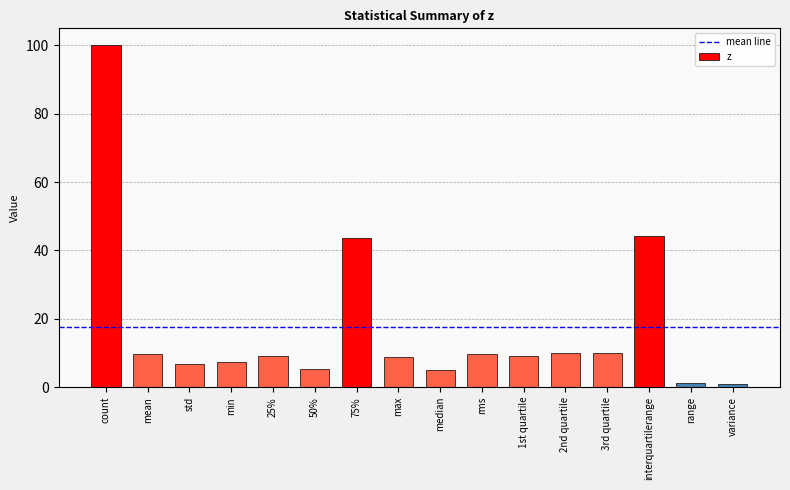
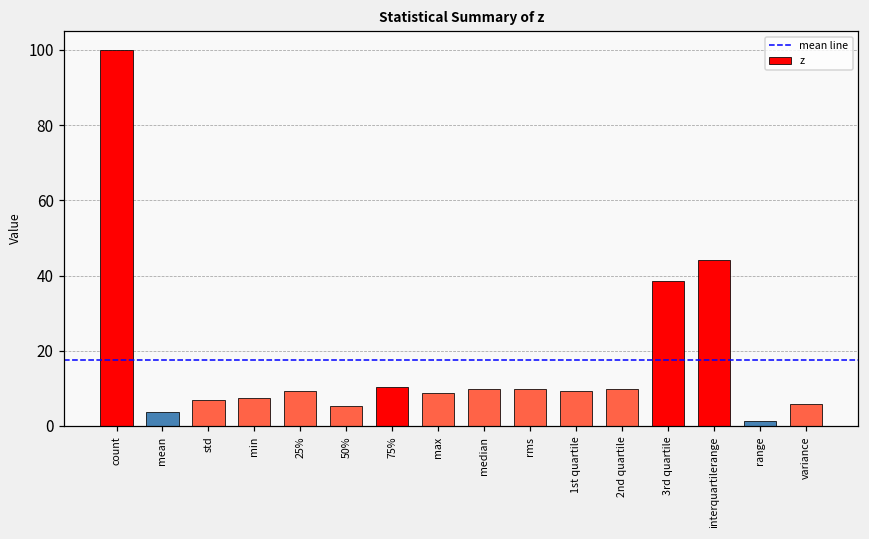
mean: 10 -> 4
75%: 44 -> 10
median: 5 -> 10
3rd quartile: 10 -> 39
variance: 1 -> 6
